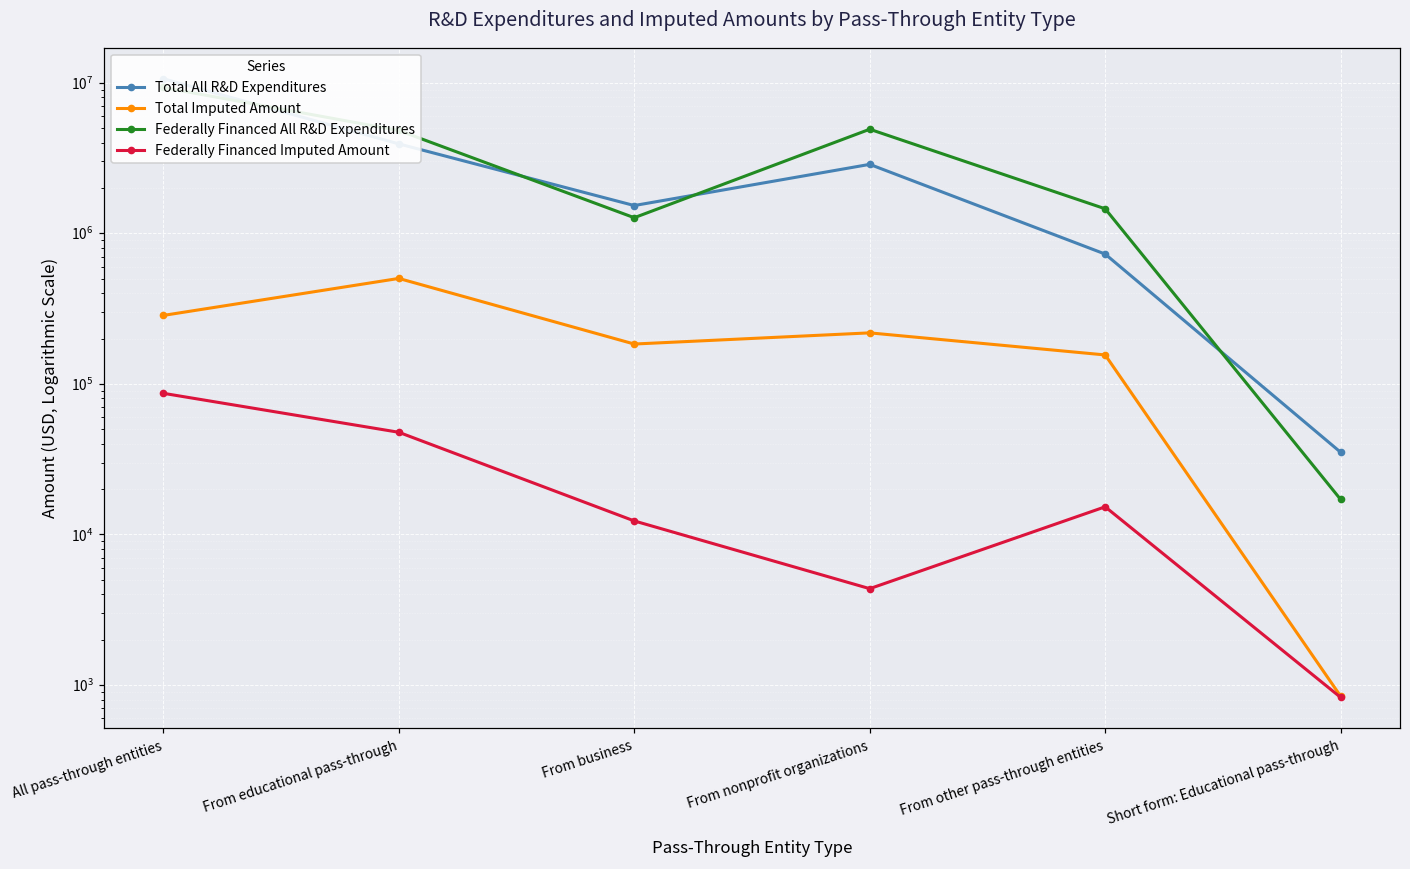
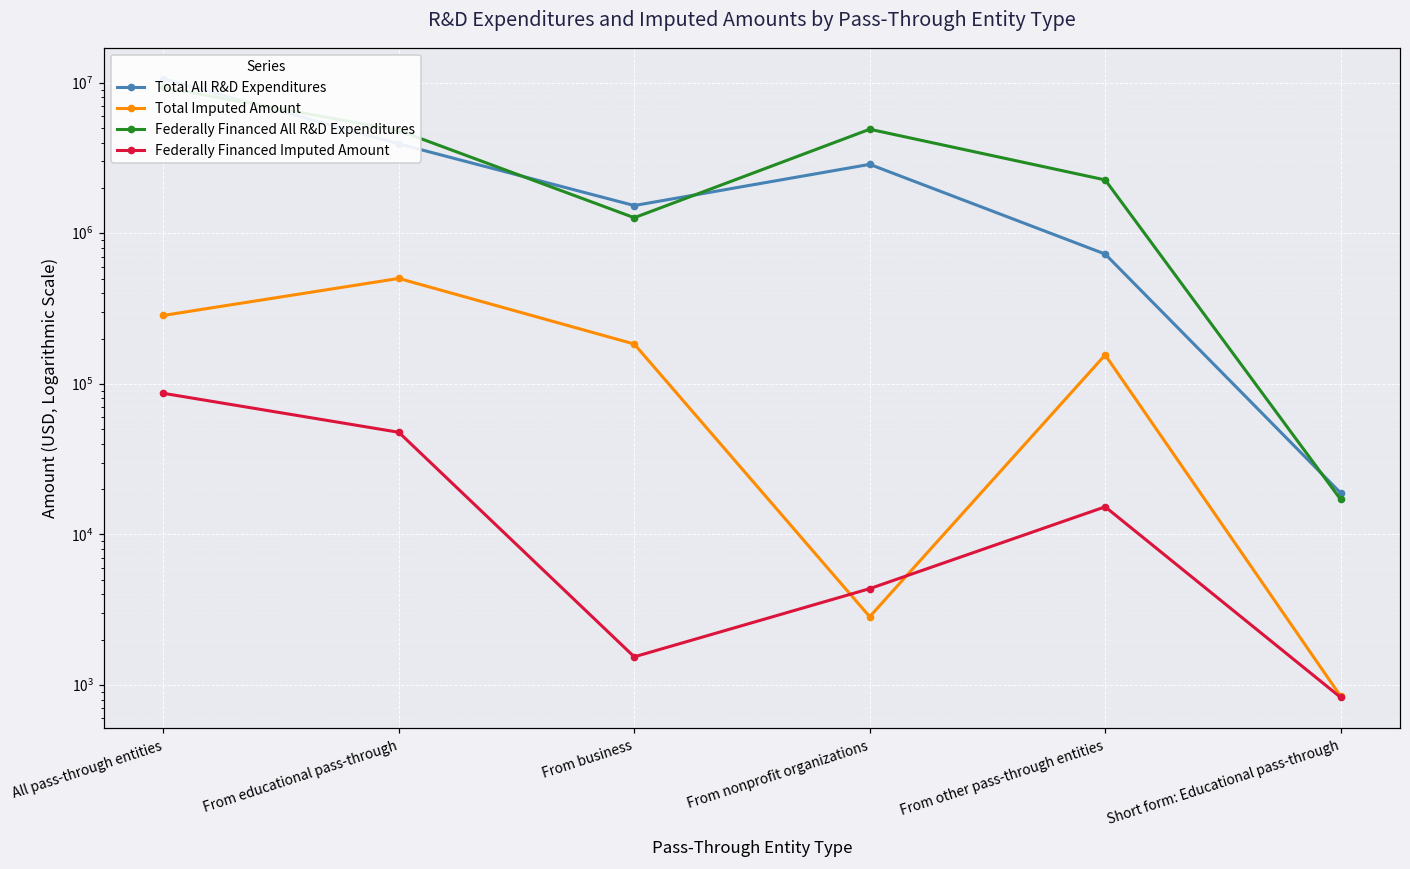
Federally Financed Imputed Amount, From business: 12000 -> 1500
Total Imputed Amount, From nonprofit organizations: 220000 -> 2800
Federally Financed All R&D Expenditures, From other pass-through entities: 1500000 -> 2300000
Total All R&D Expenditures, Short form: Educational pass-through: 35000 -> 19000
